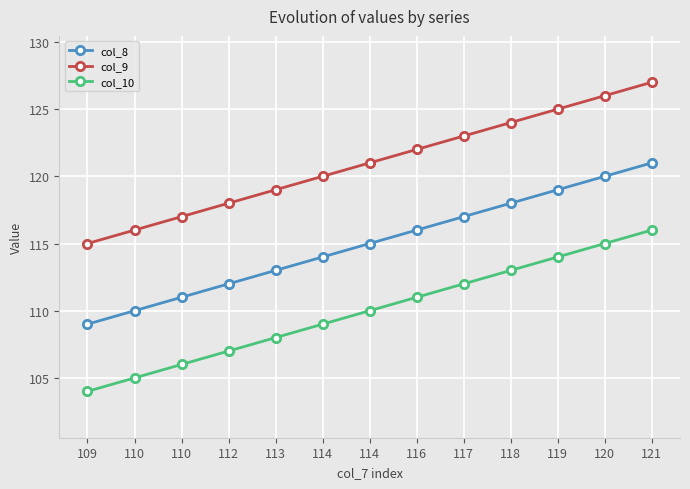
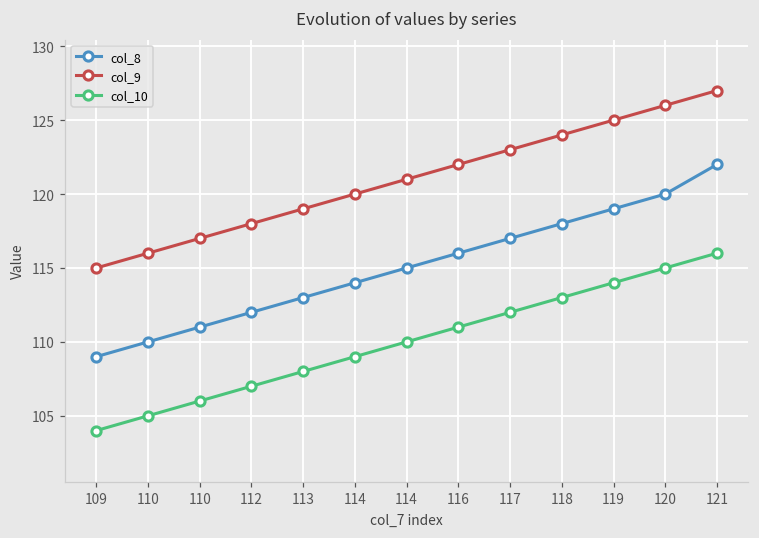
col_8, 121: 121 -> 122
